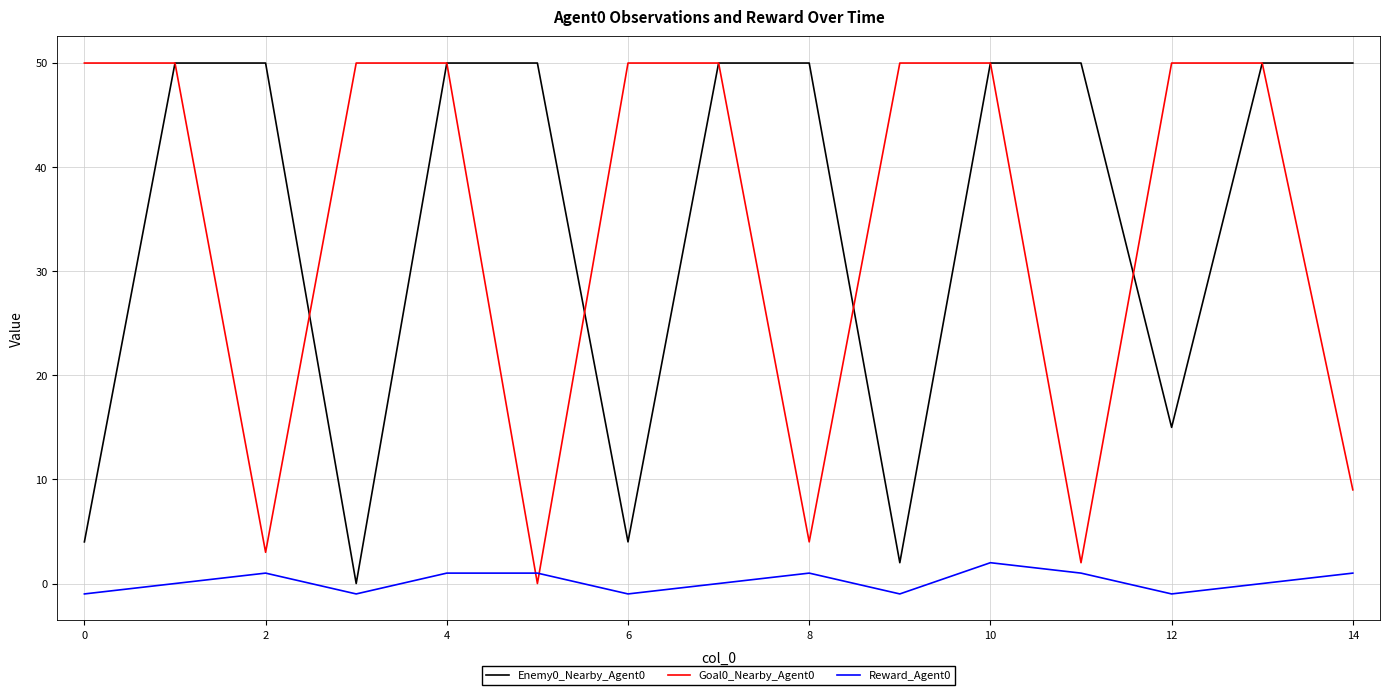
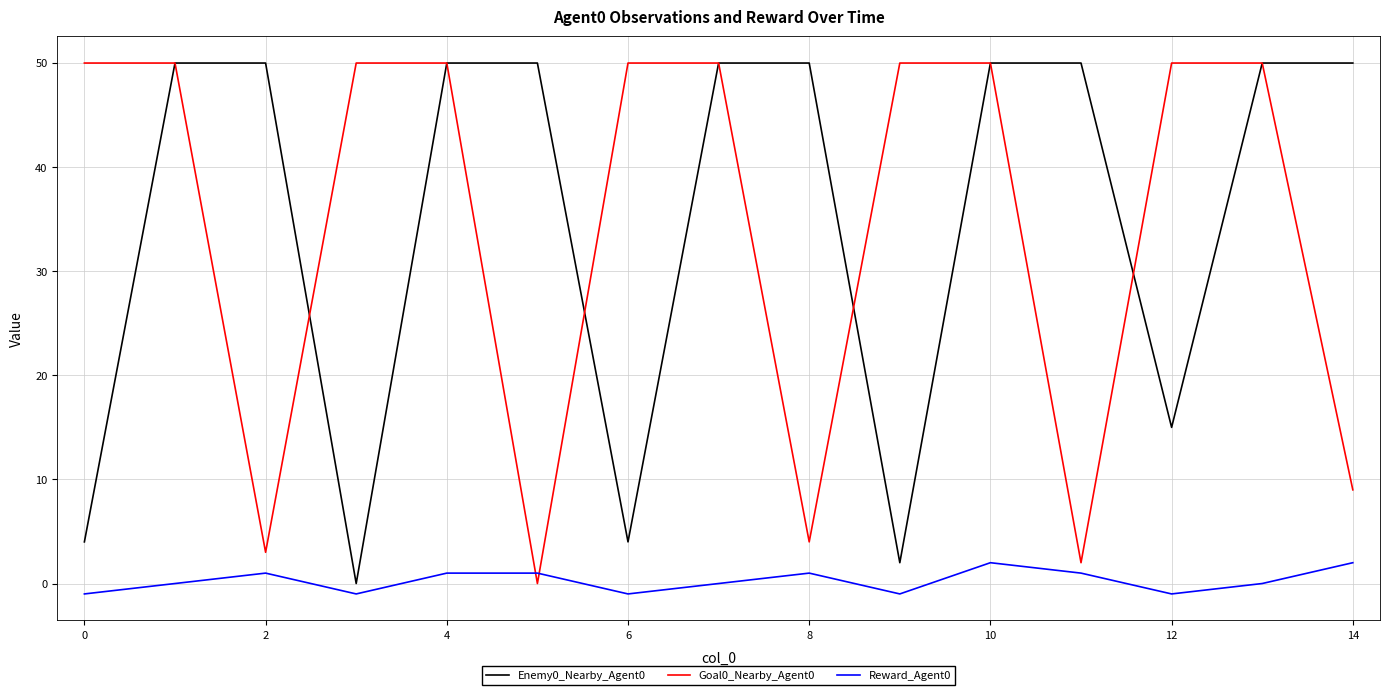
Reward_Agent0, 14: 1 -> 2
